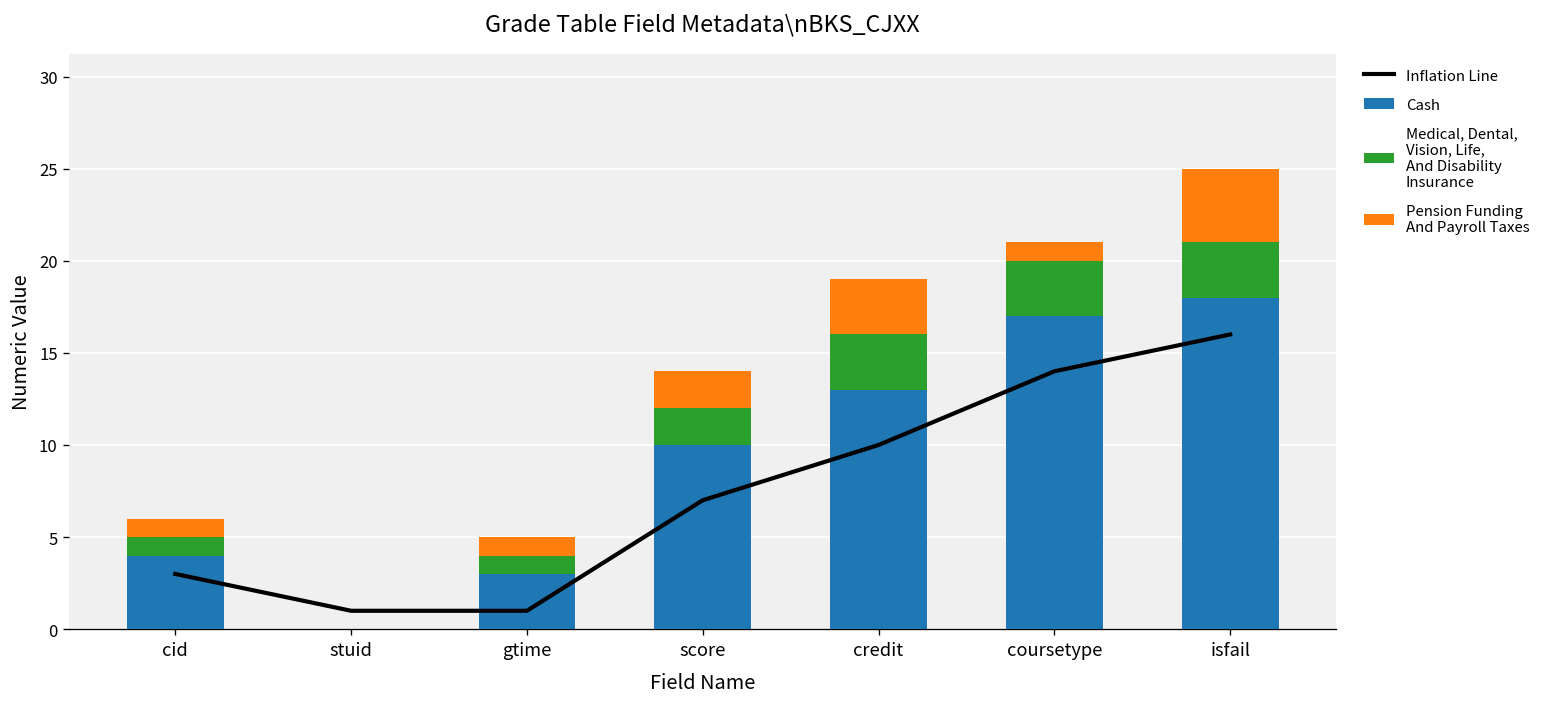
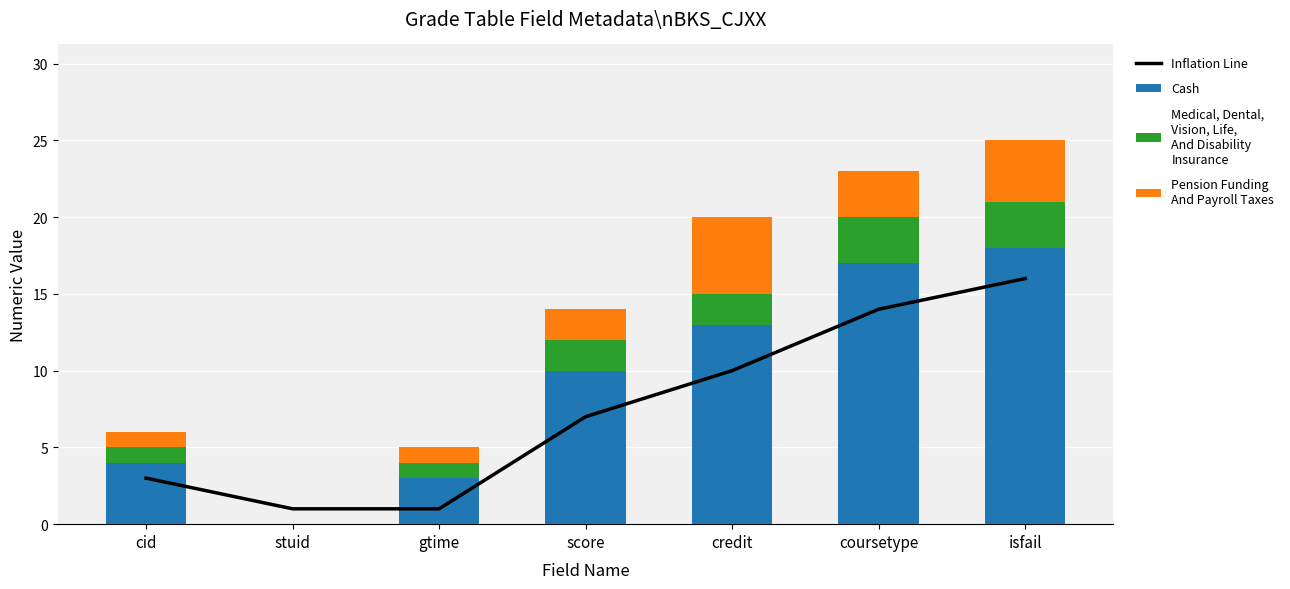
Medical, Dental, Vision, Life, And Disability Insurance, credit: 3 -> 2
Pension Funding And Payroll Taxes, credit: 3 -> 5
Pension Funding And Payroll Taxes, coursetype: 1 -> 3
